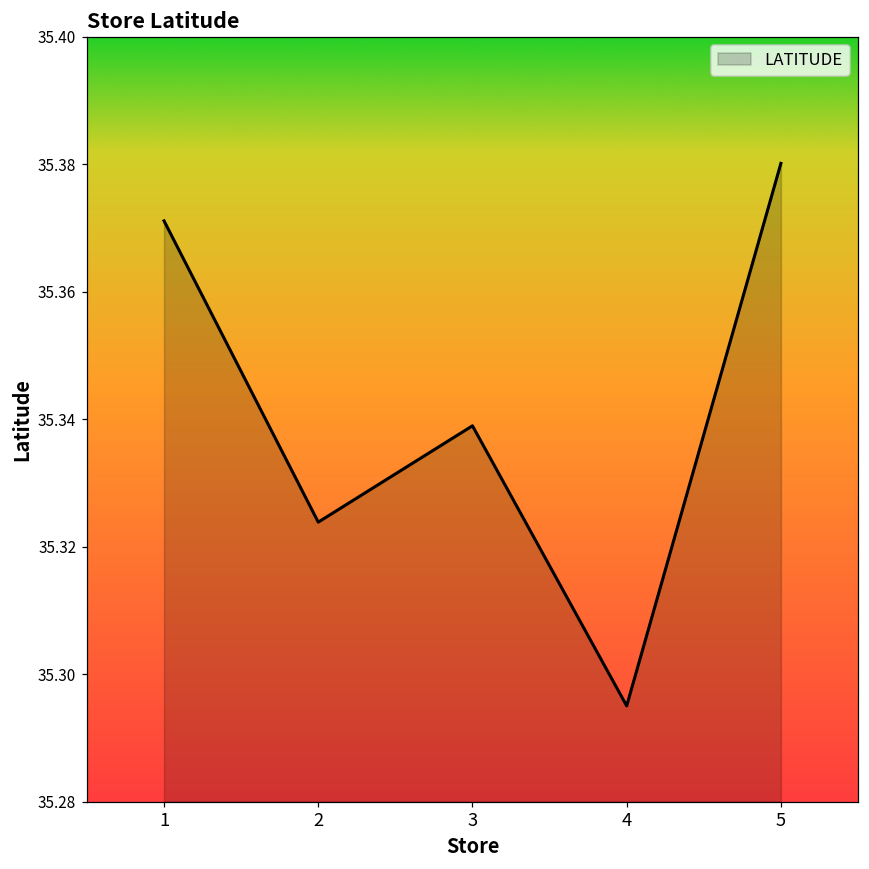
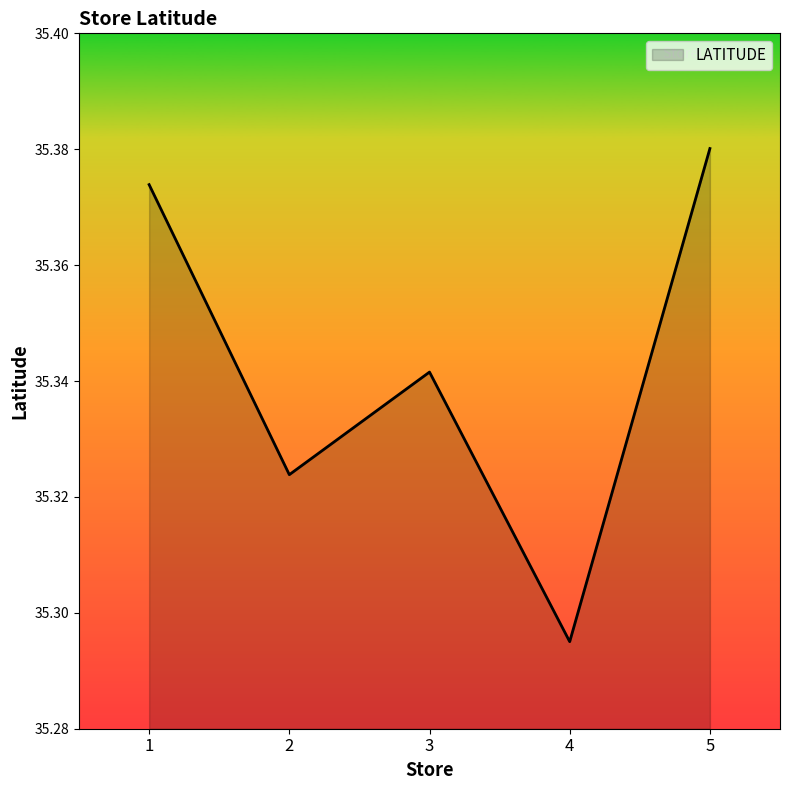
1: 35.371 -> 35.374
3: 35.339 -> 35.342
